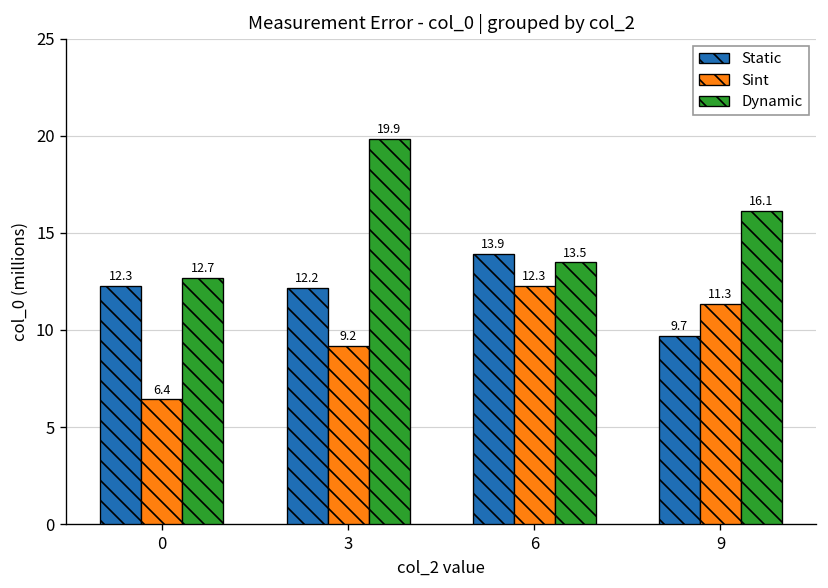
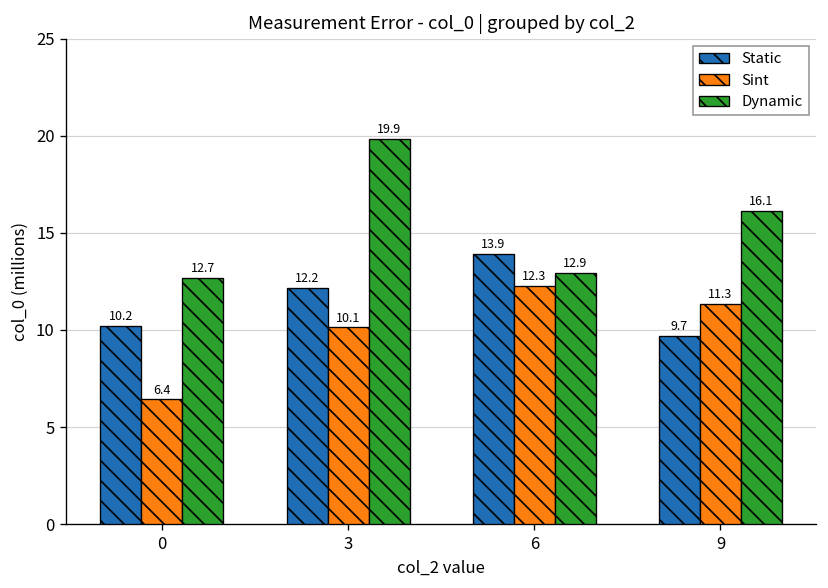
Static, 0: 12.3 -> 10.2
Sint, 3: 9.2 -> 10.1
Dynamic, 6: 13.5 -> 12.9
